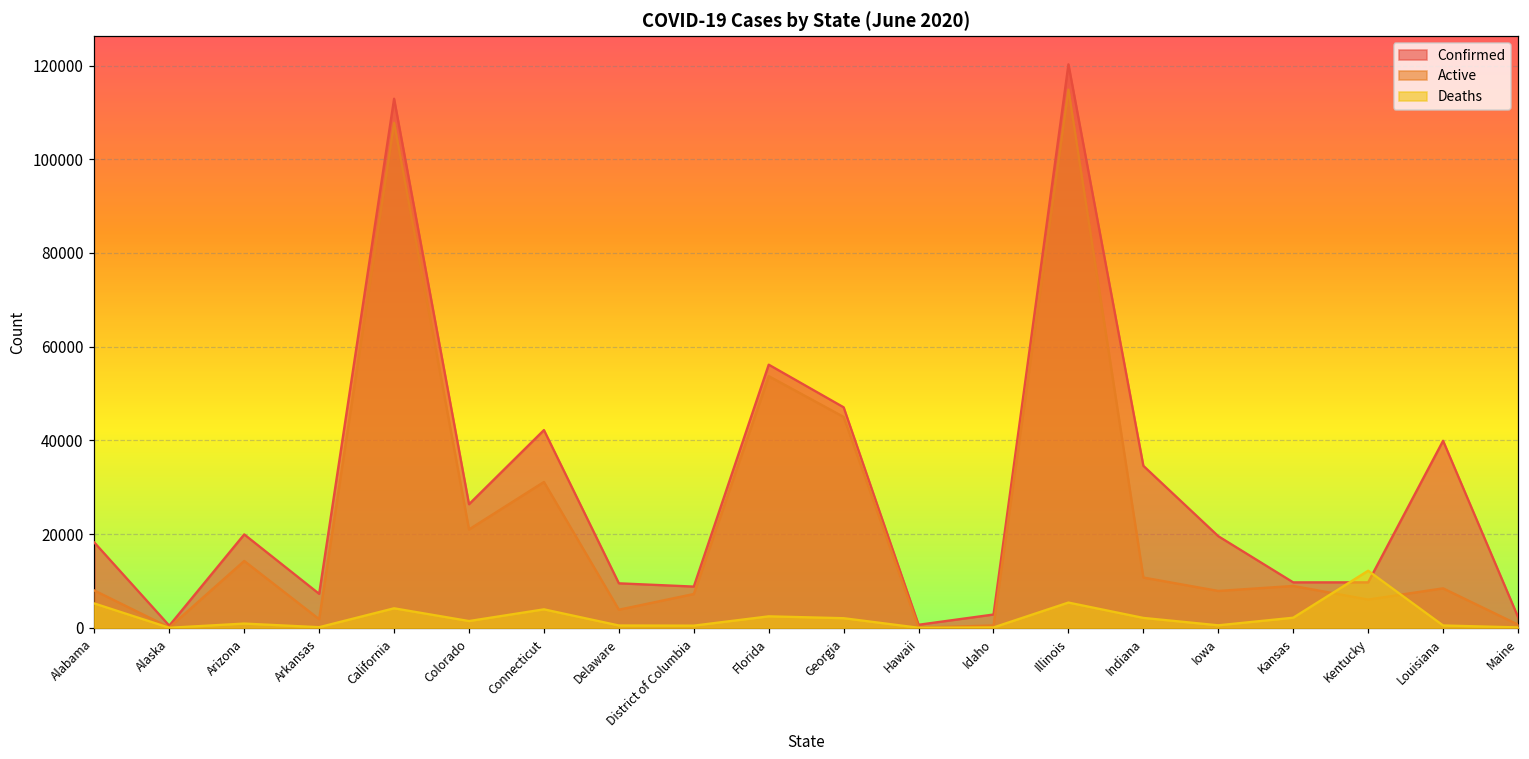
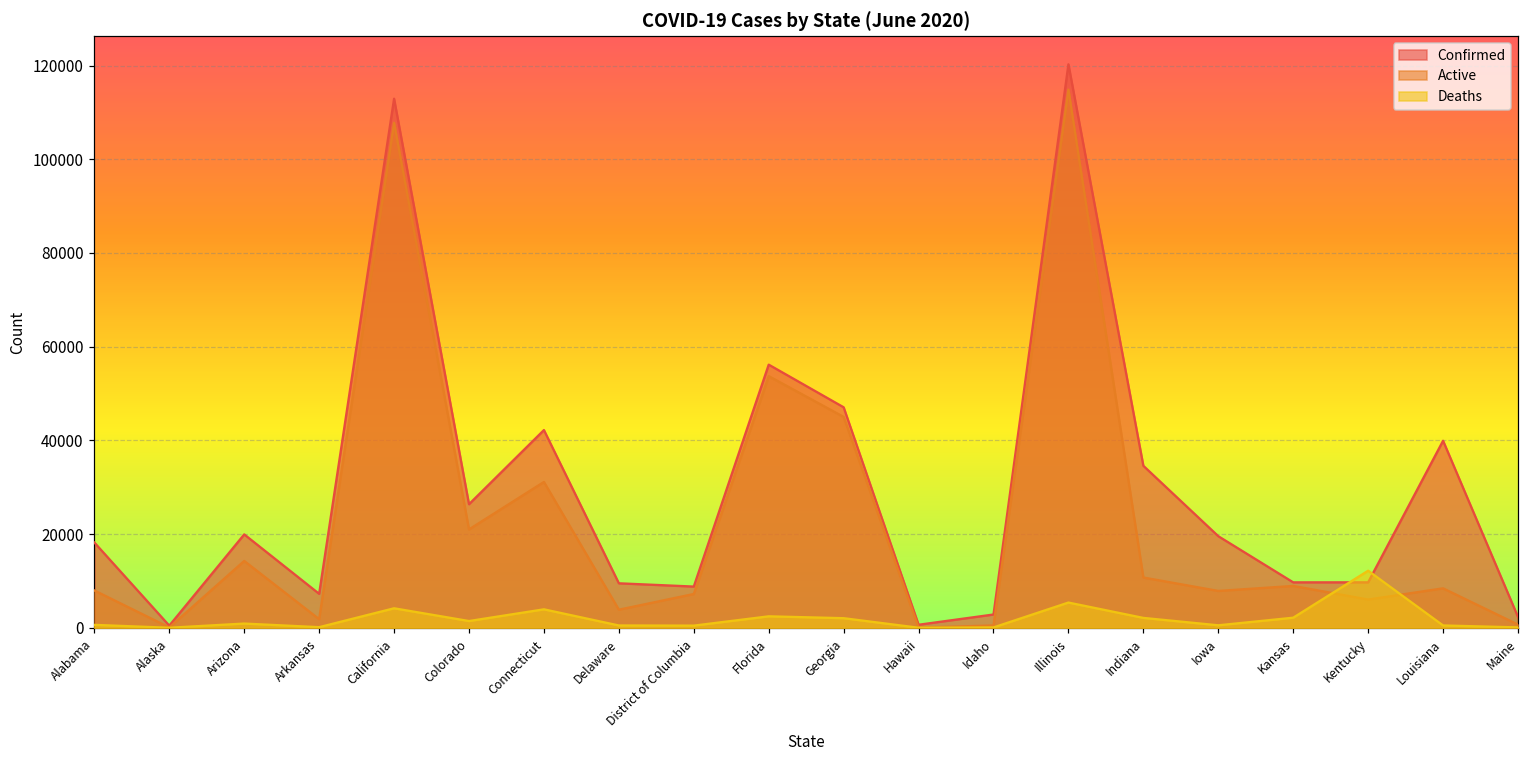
Deaths, Alabama: 5000 -> 1000
